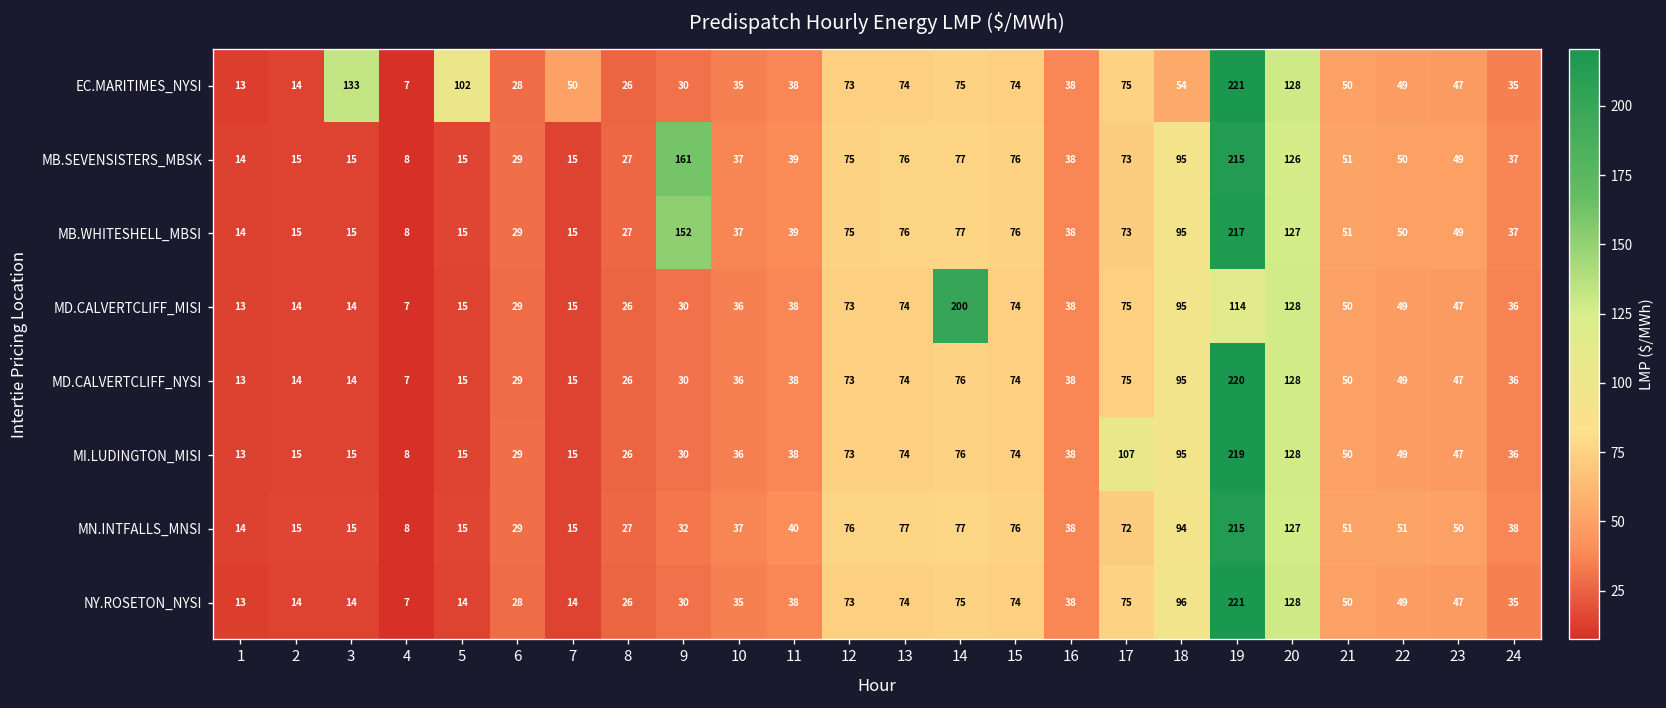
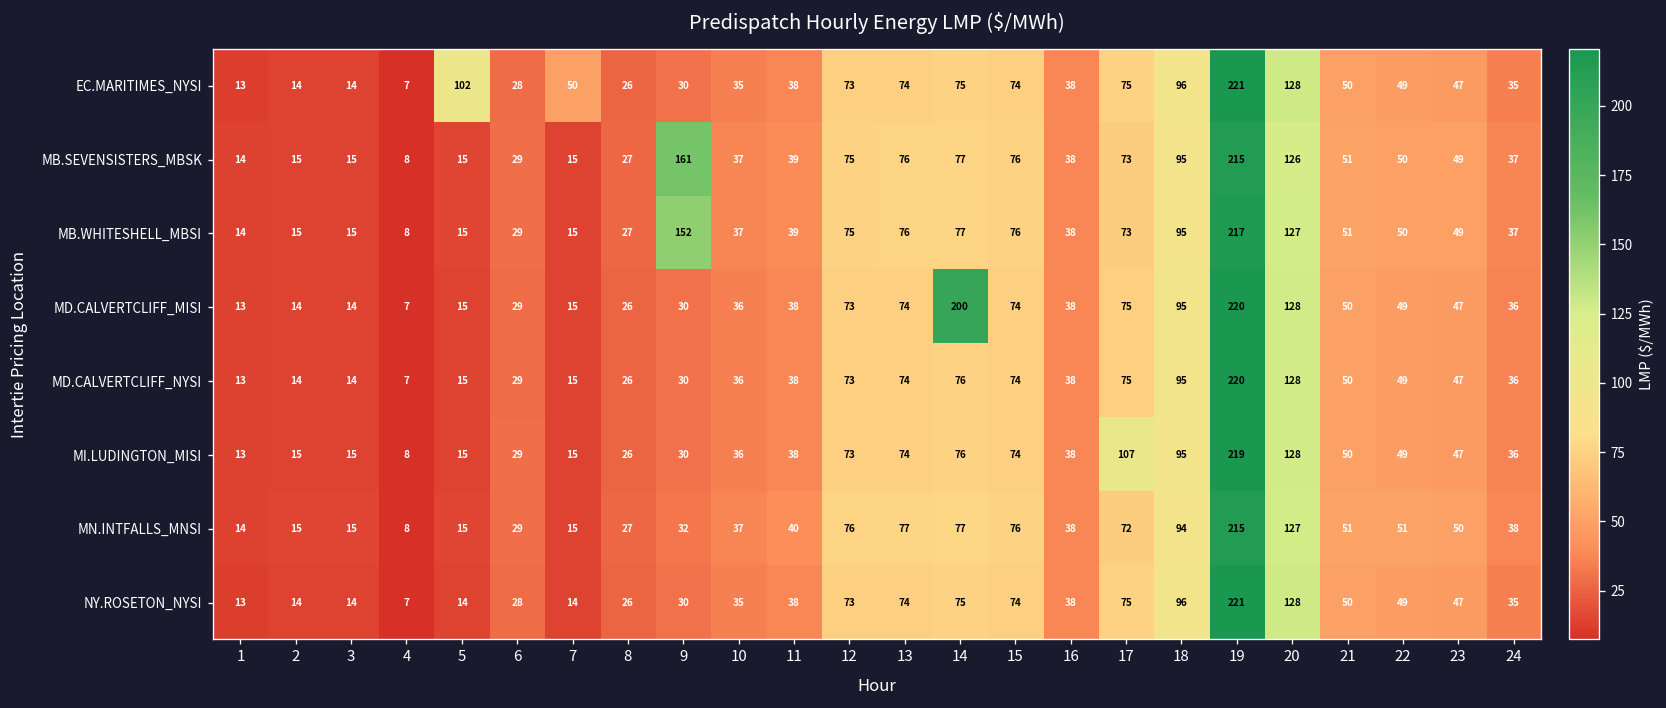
EC.MARITIMES_NYSI, 3: 133 -> 14
EC.MARITIMES_NYSI, 18: 54 -> 96
MD.CALVERTCLIFF_MISI, 19: 114 -> 220
